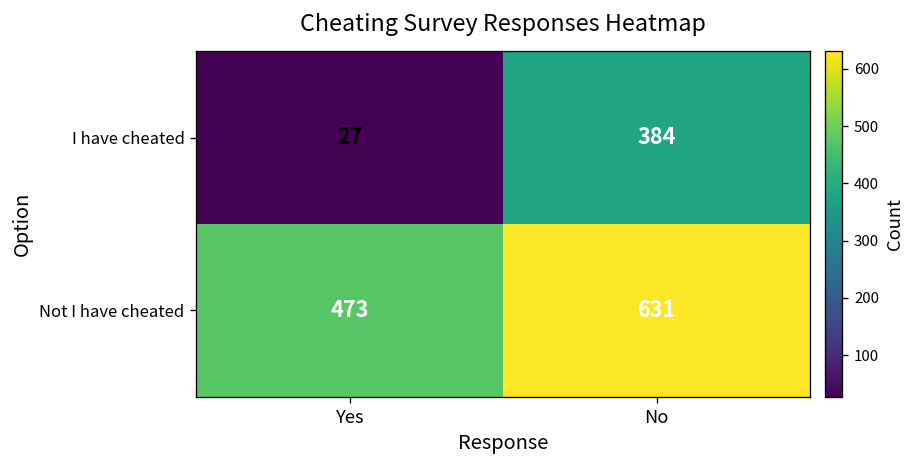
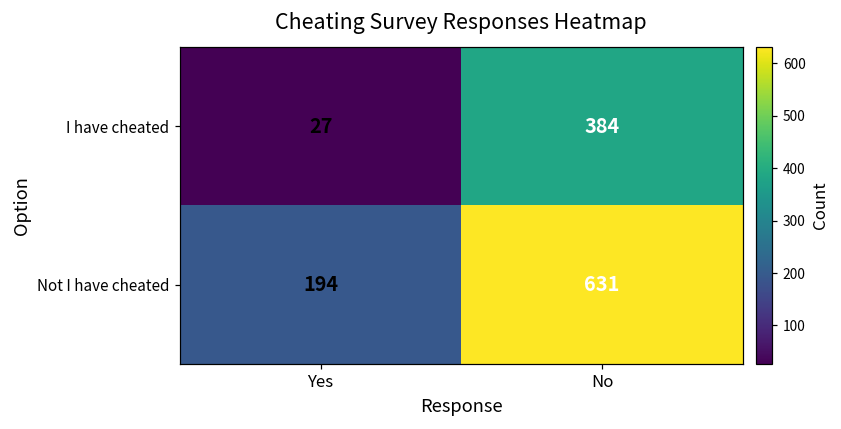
Not I have cheated, Yes: 473 -> 194
